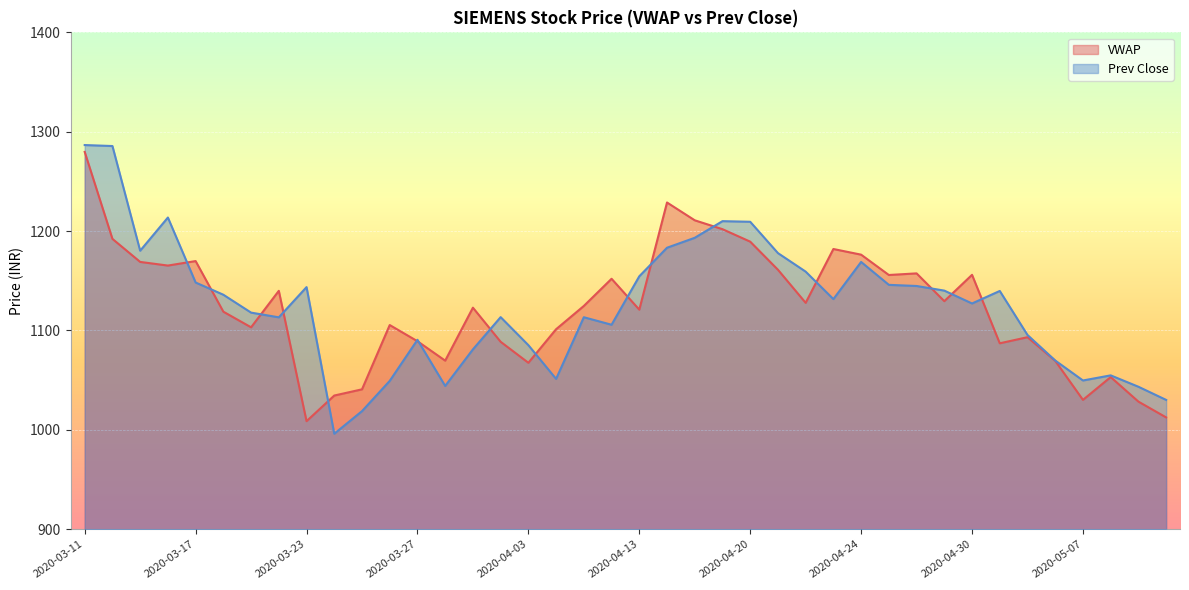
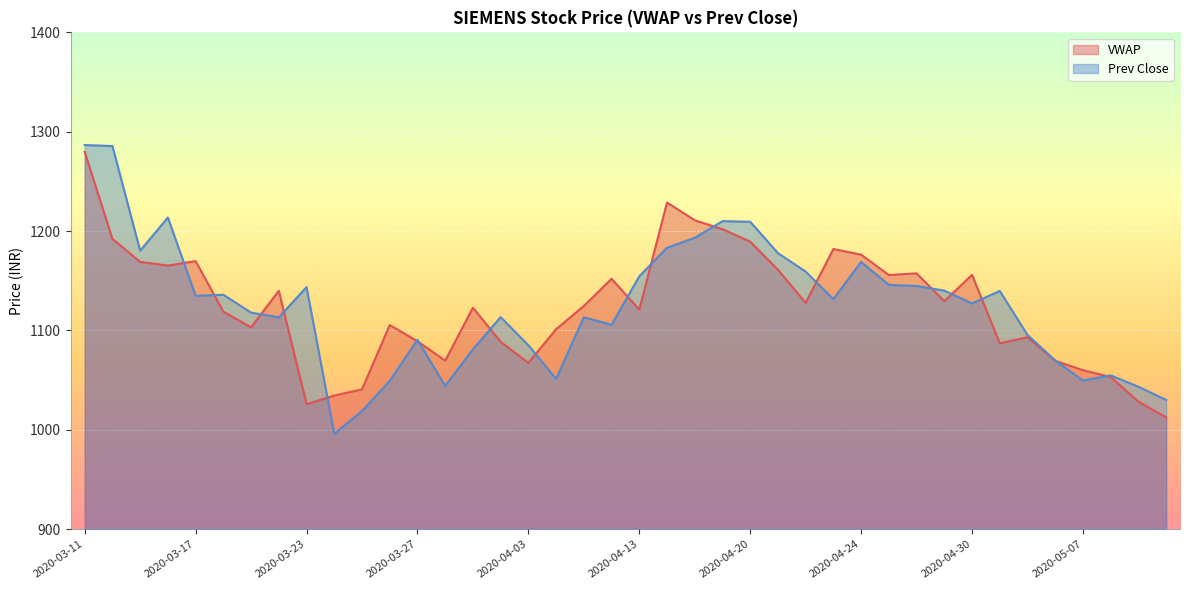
Prev Close, 2020-03-17: 1150 -> 1130
VWAP, 2020-03-23: 1010 -> 1030
VWAP, 2020-05-07: 1030 -> 1060
